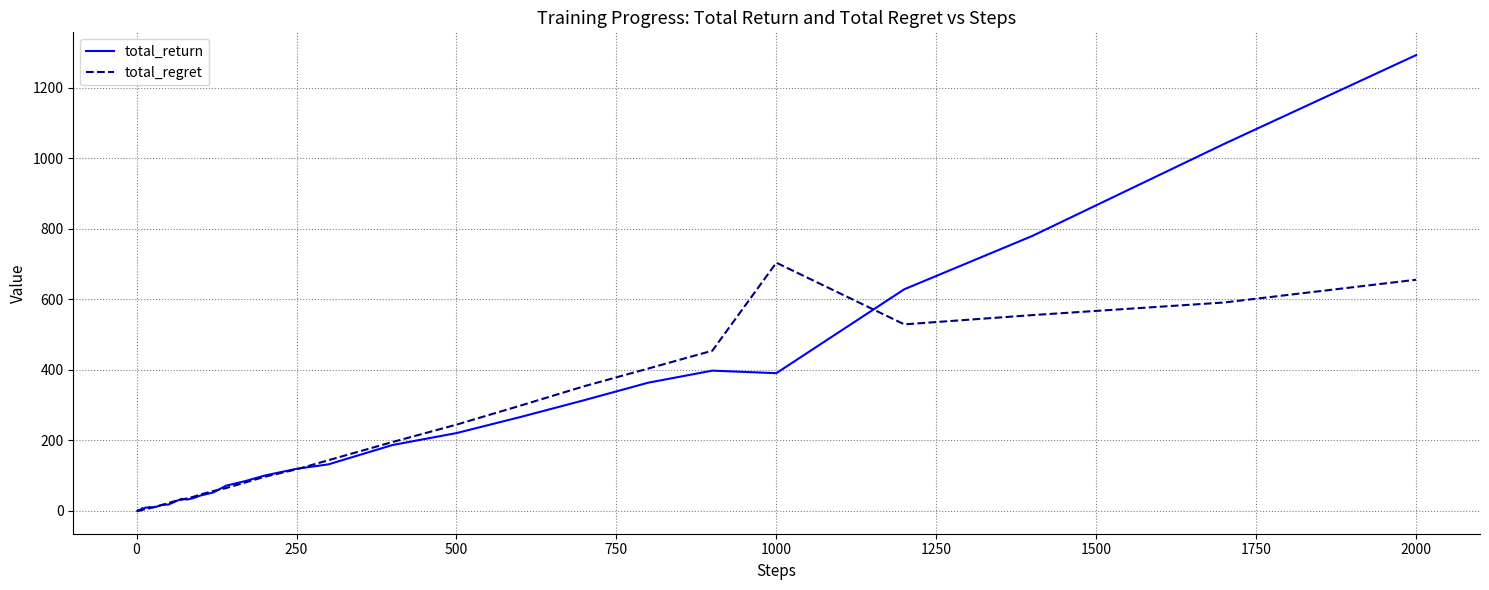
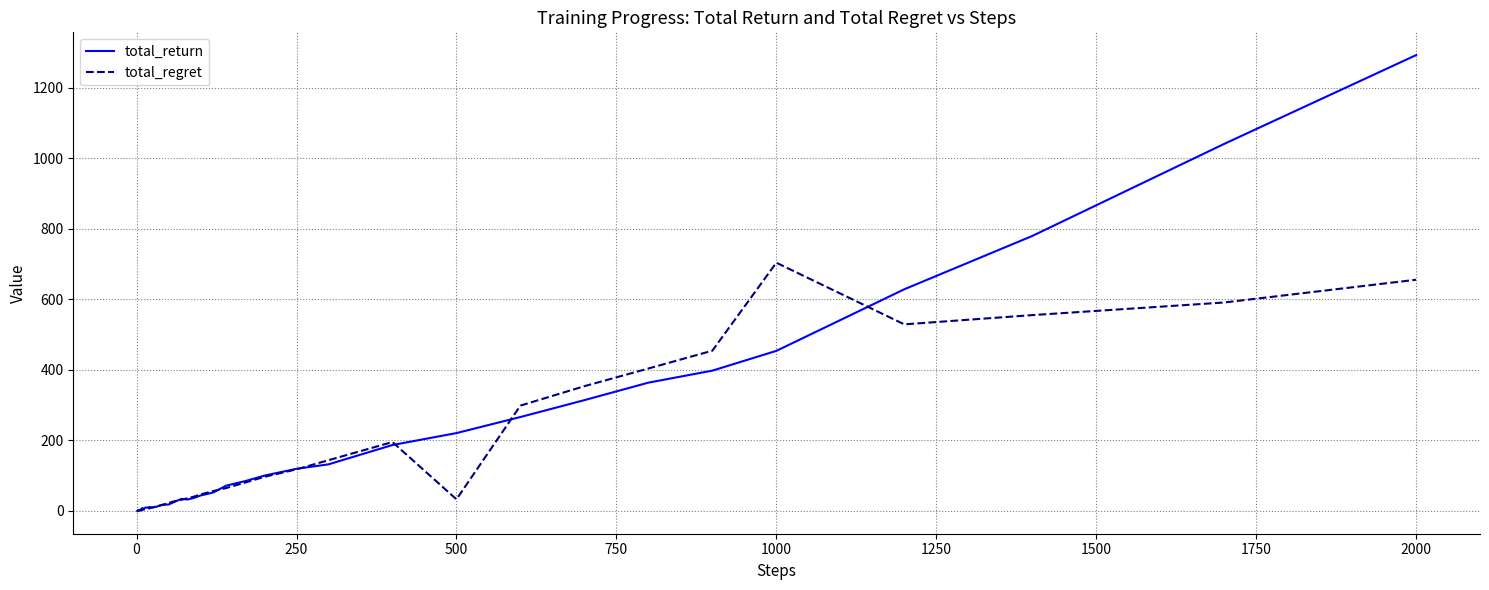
total_regret, 500: 240 -> 30
total_return, 1000: 390 -> 450
